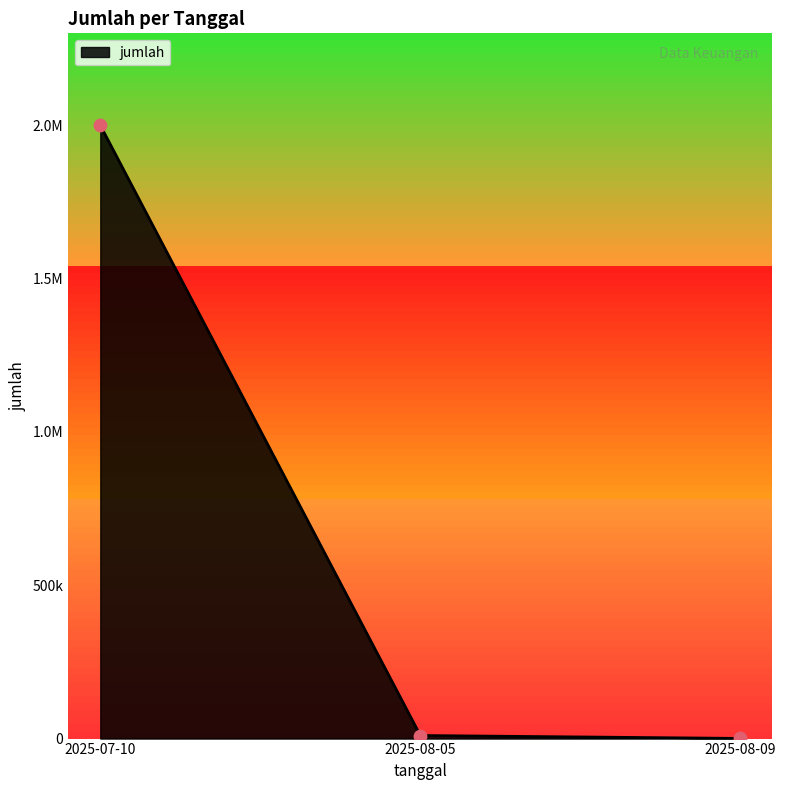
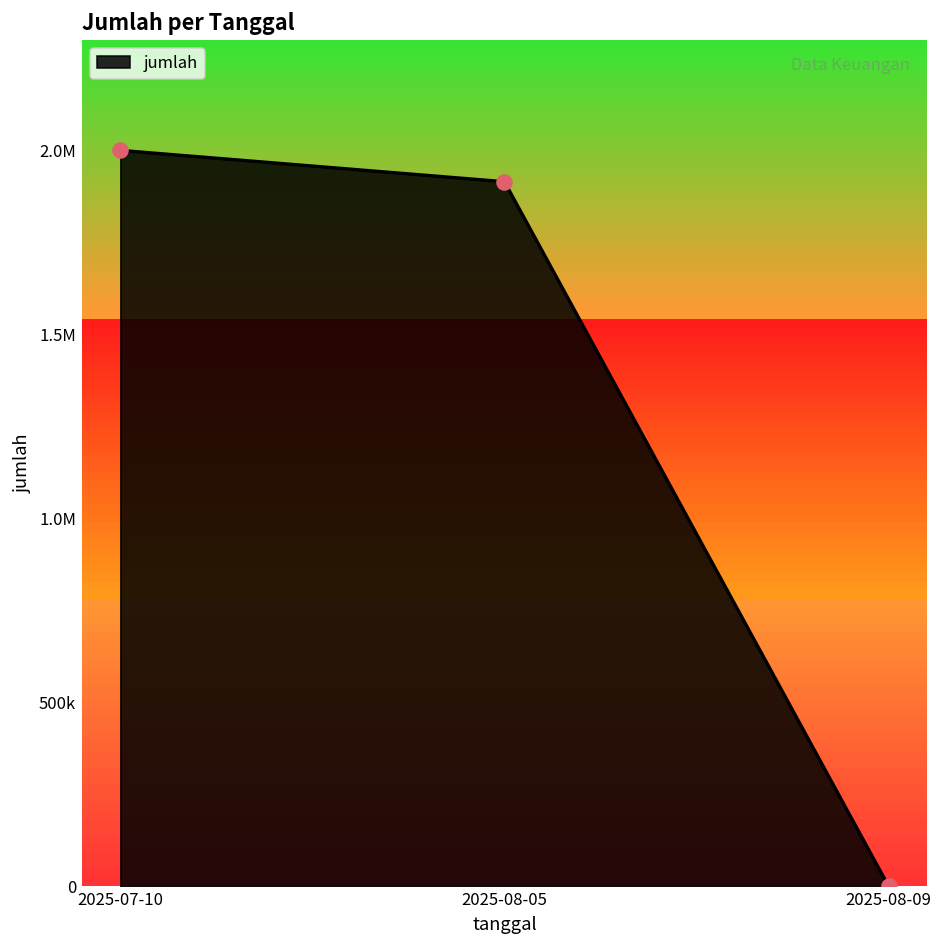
2025-08-05: 10000 -> 1910000
